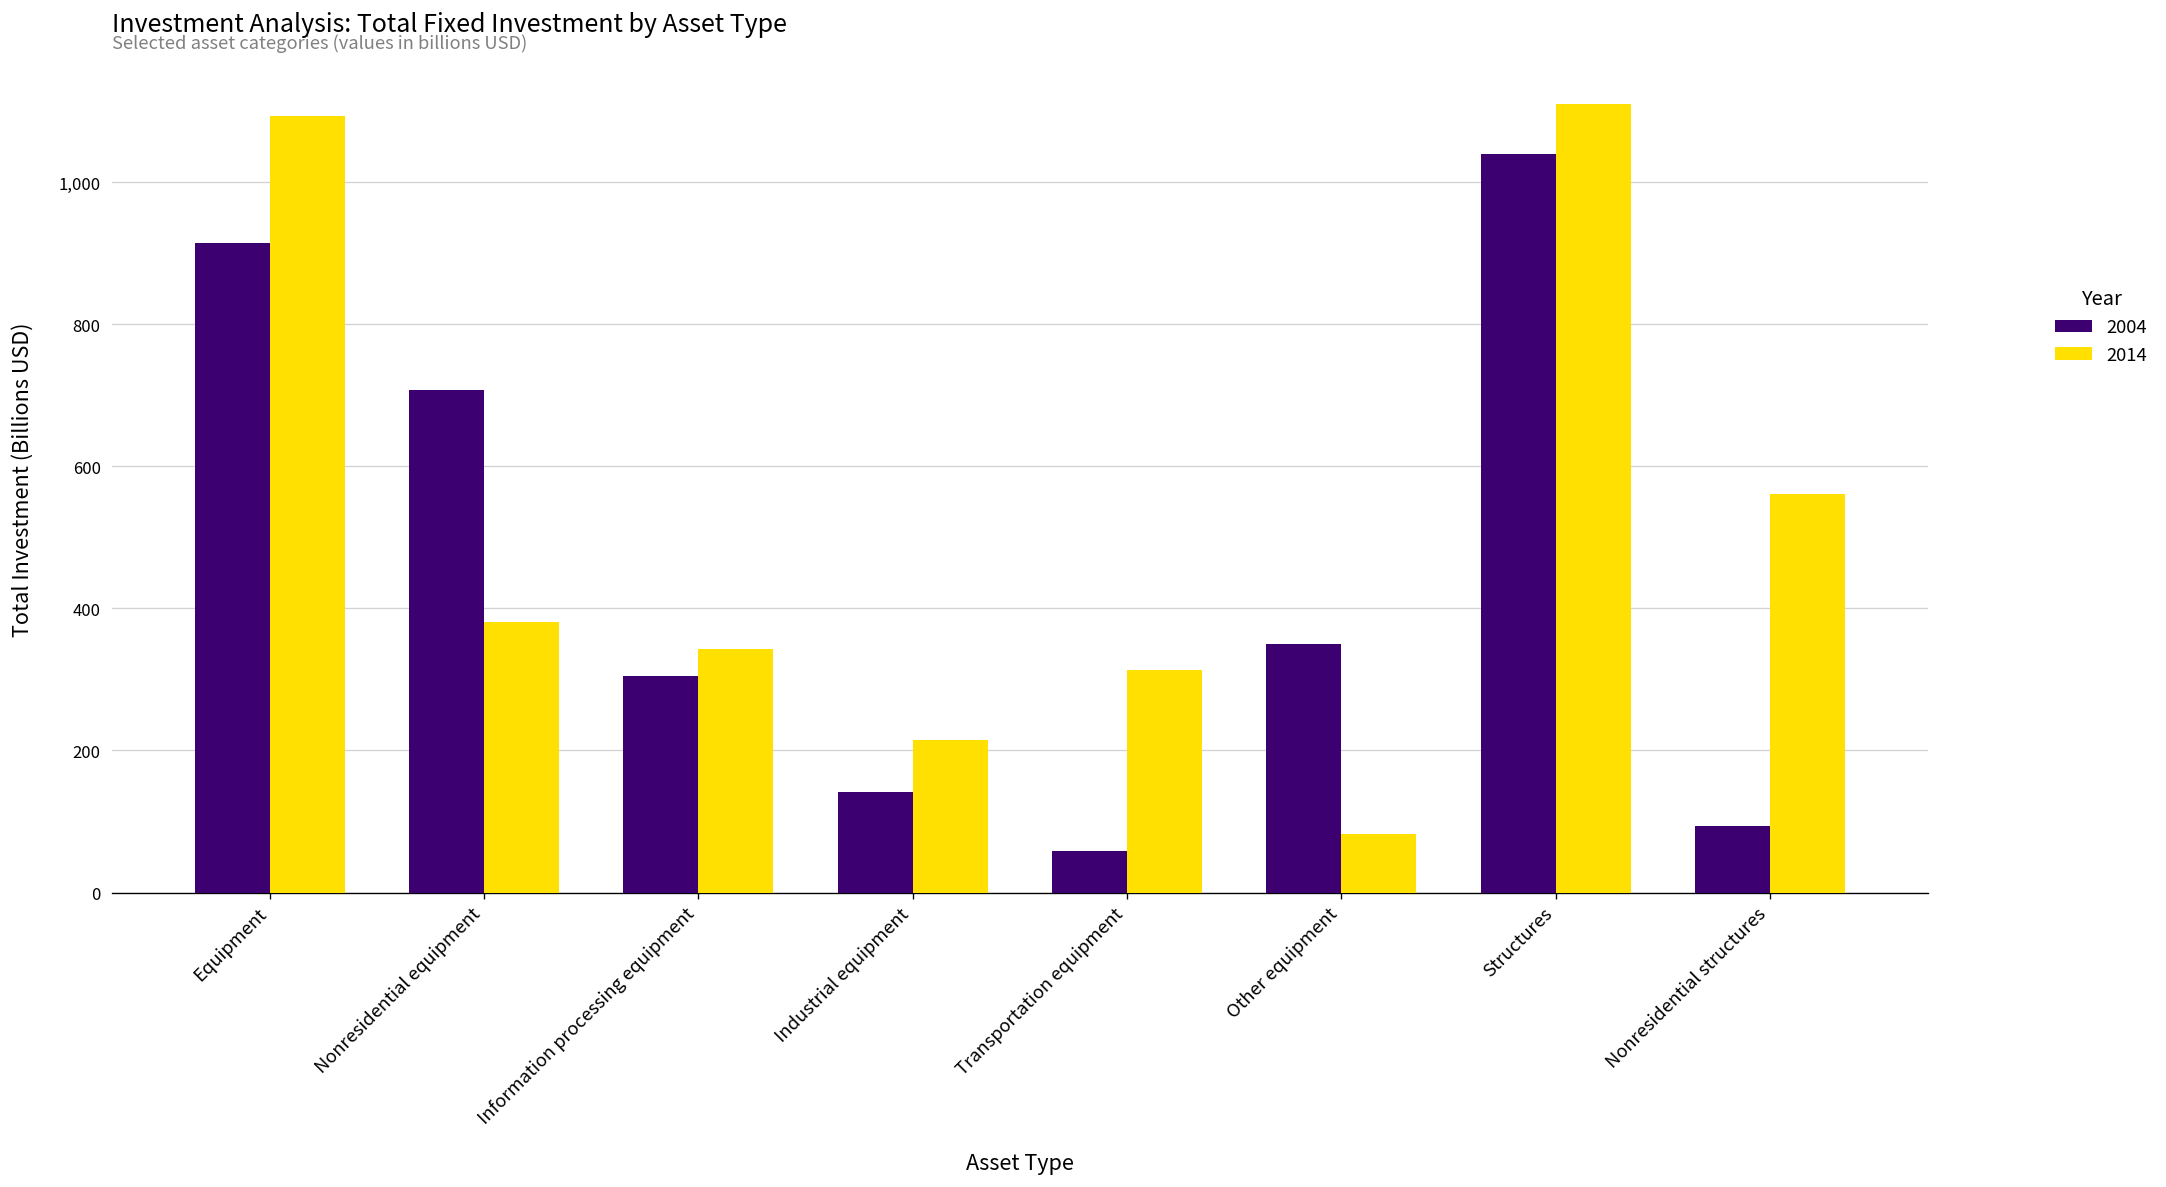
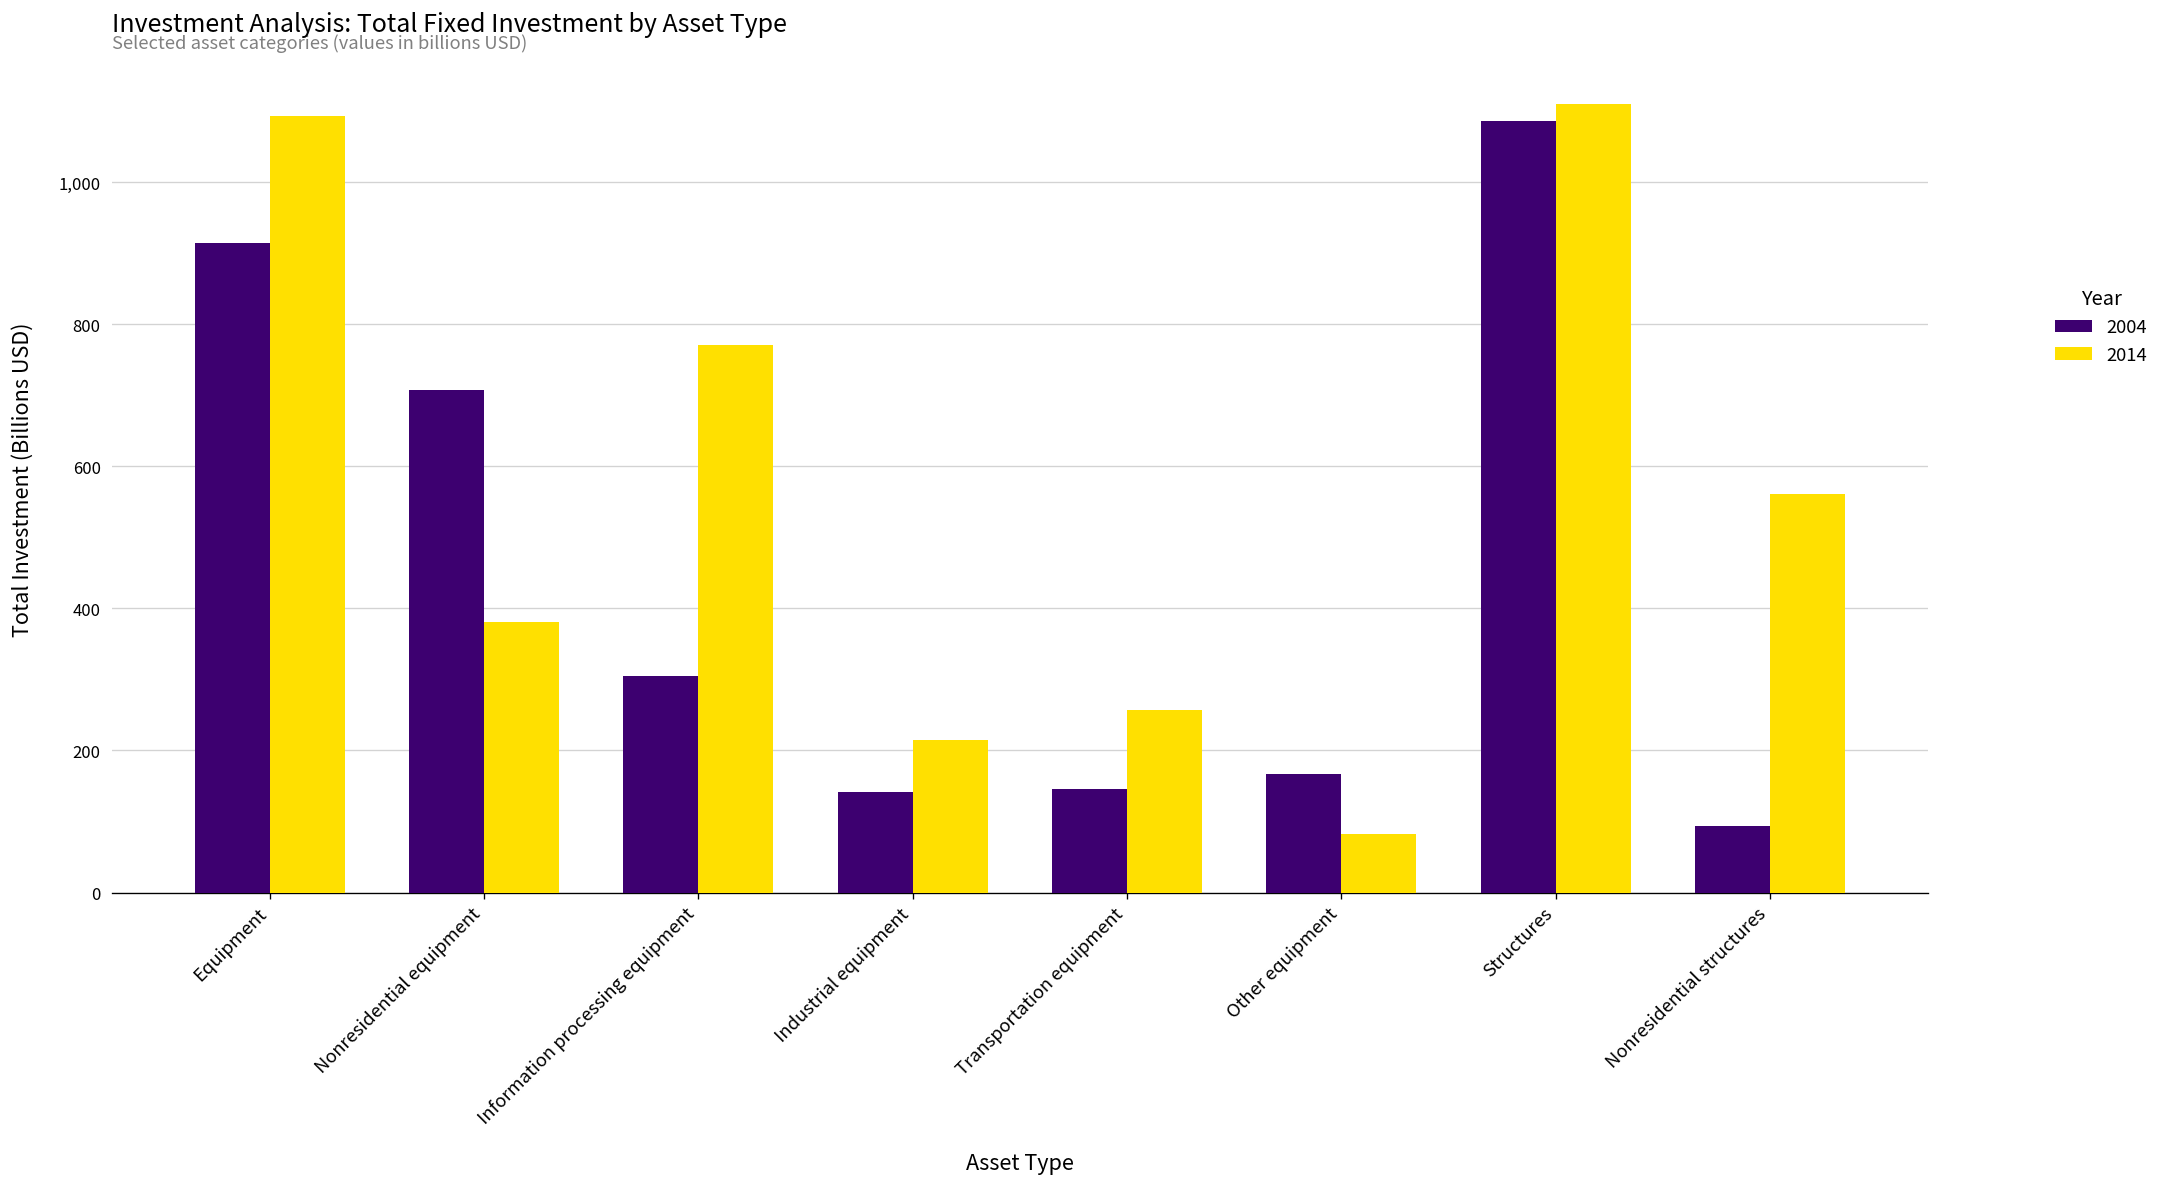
2014, Information processing equipment: 340 -> 770
2004, Transportation equipment: 60 -> 150
2014, Transportation equipment: 310 -> 260
2004, Other equipment: 350 -> 170
2004, Structures: 1,040 -> 1,090
